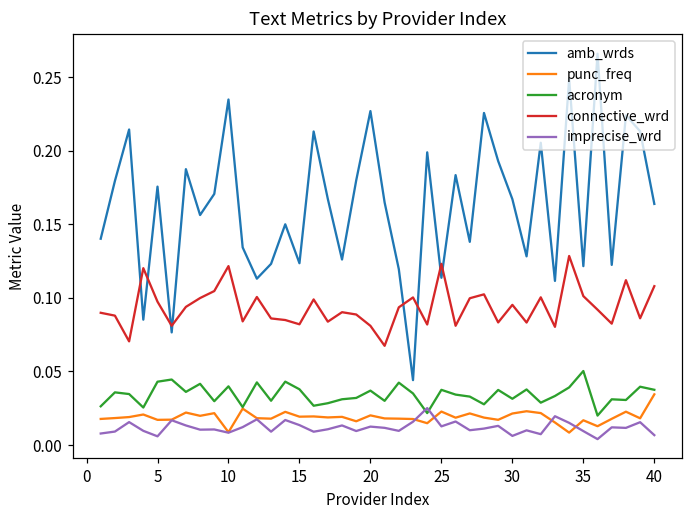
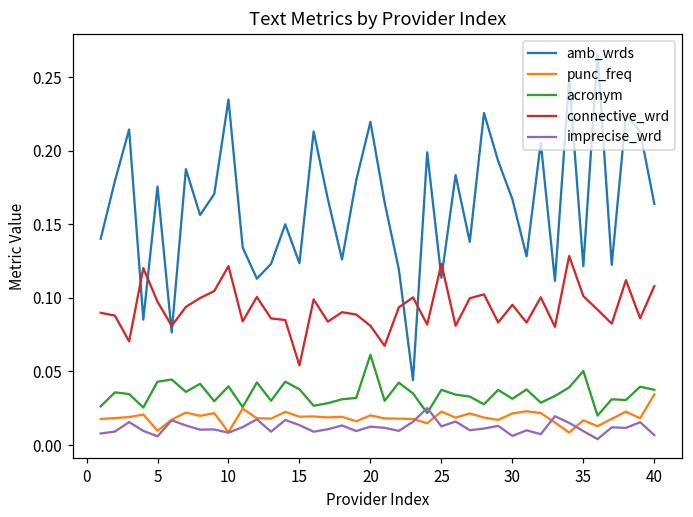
punc_freq, 5: 0.017 -> 0.010
connective_wrd, 15: 0.082 -> 0.054
amb_wrds, 20: 0.227 -> 0.220
acronym, 20: 0.037 -> 0.061
